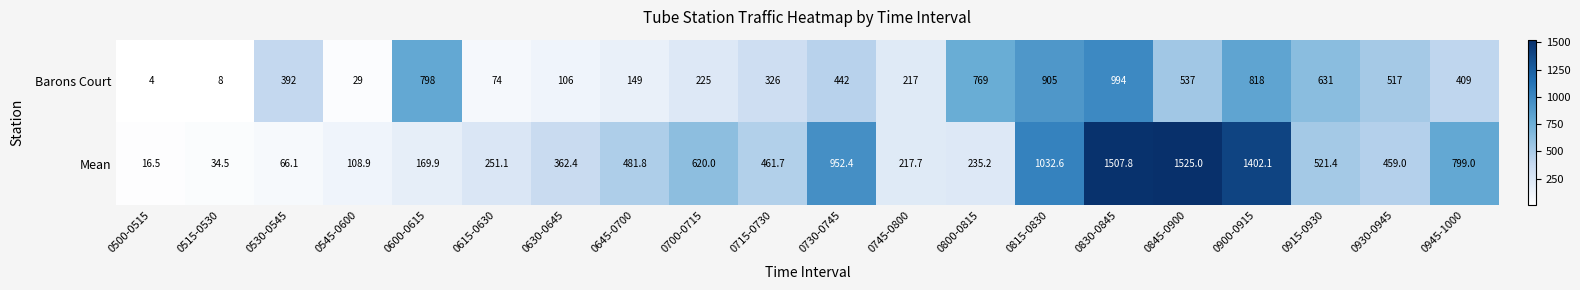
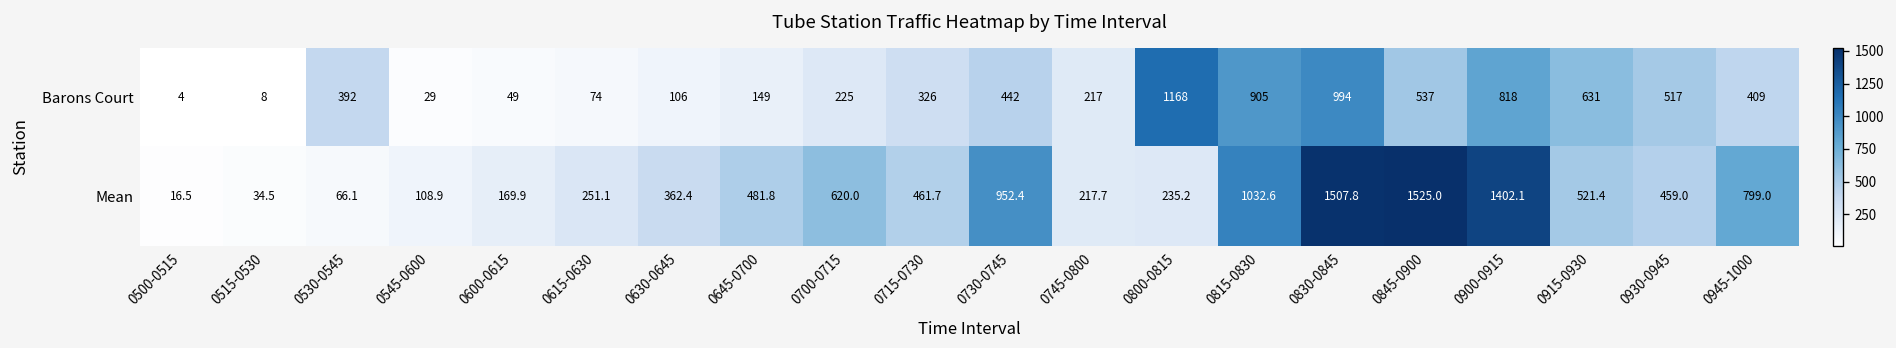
Barons Court, 0600-0615: 798 -> 49
Barons Court, 0800-0815: 769 -> 1168
